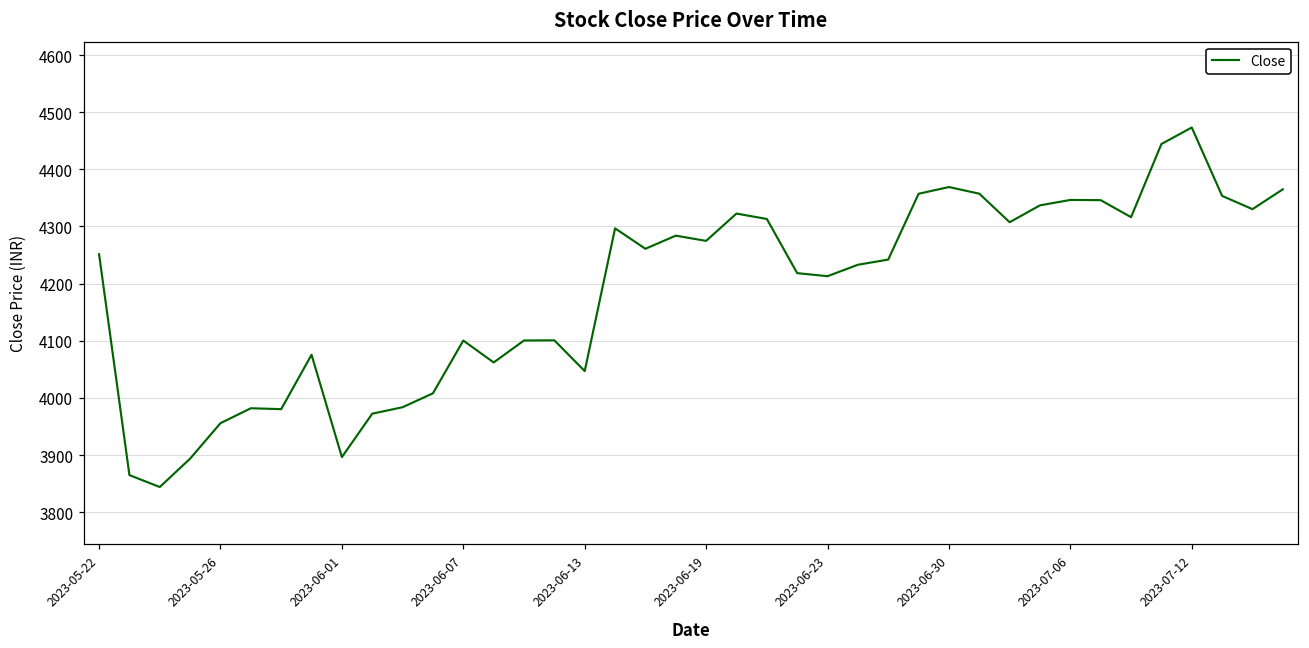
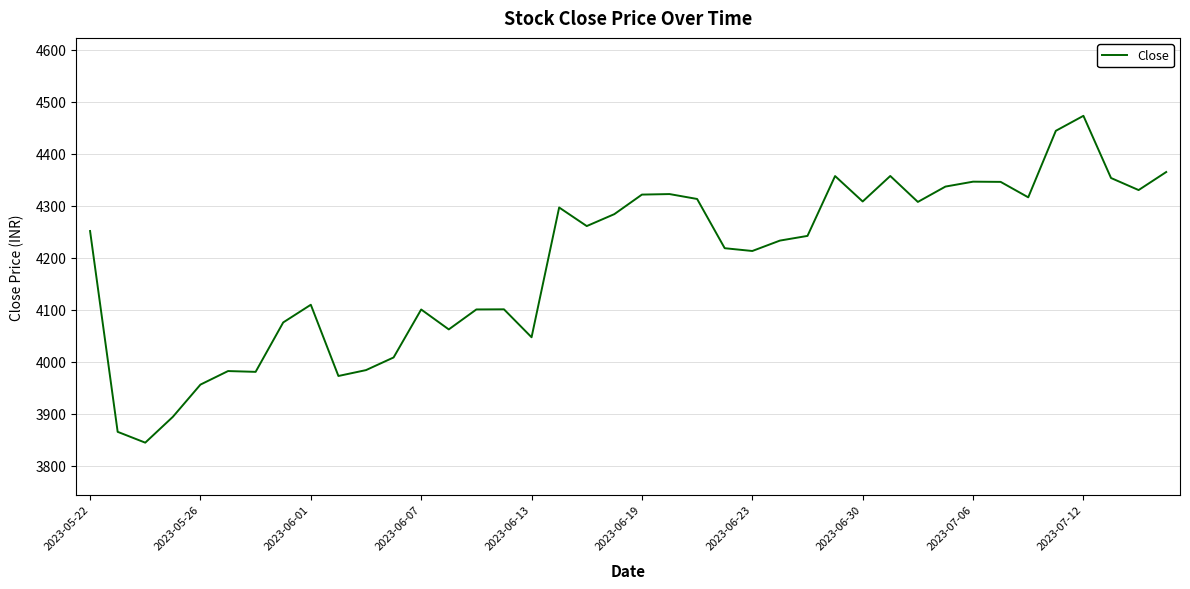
2023-06-01: 3900 -> 4110
2023-06-19: 4270 -> 4320
2023-06-30: 4370 -> 4310
